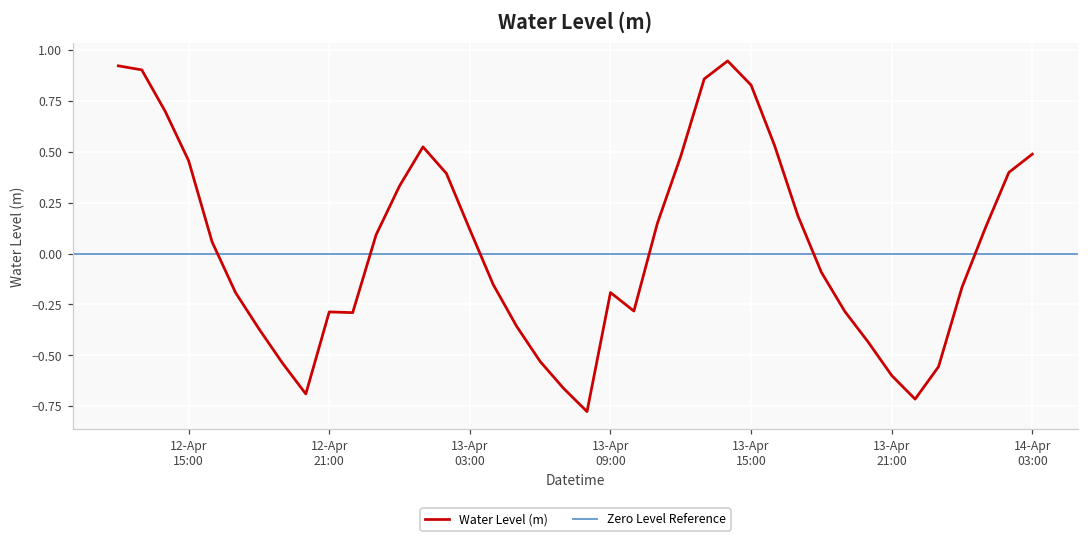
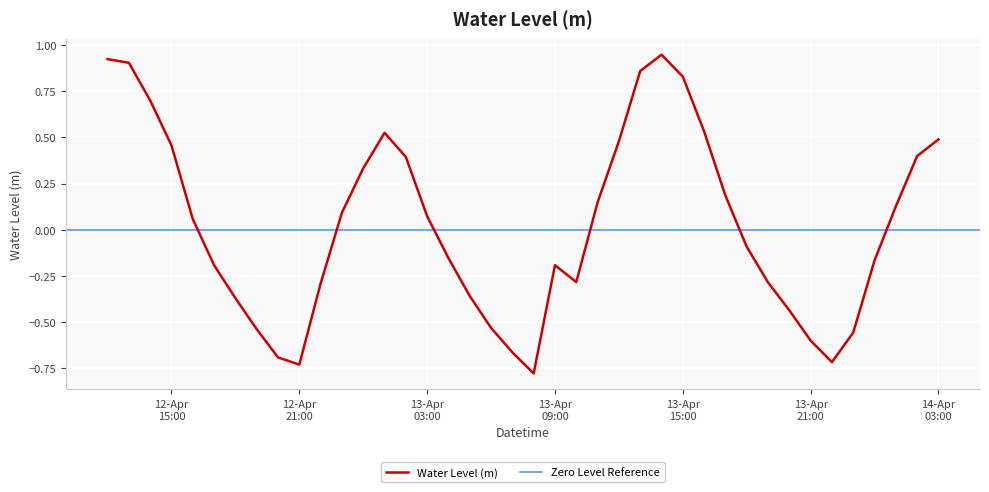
12-Apr 21:00: -0.29 -> -0.73
13-Apr 03:00: 0.12 -> 0.07
